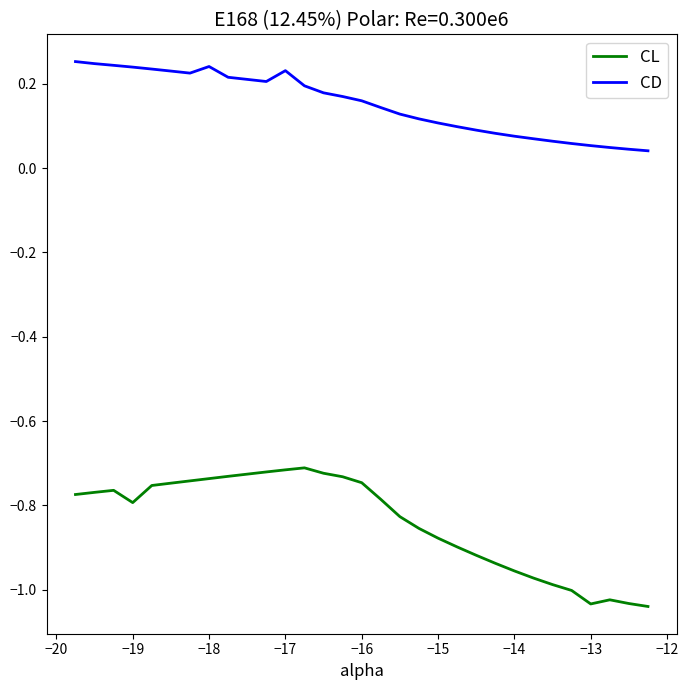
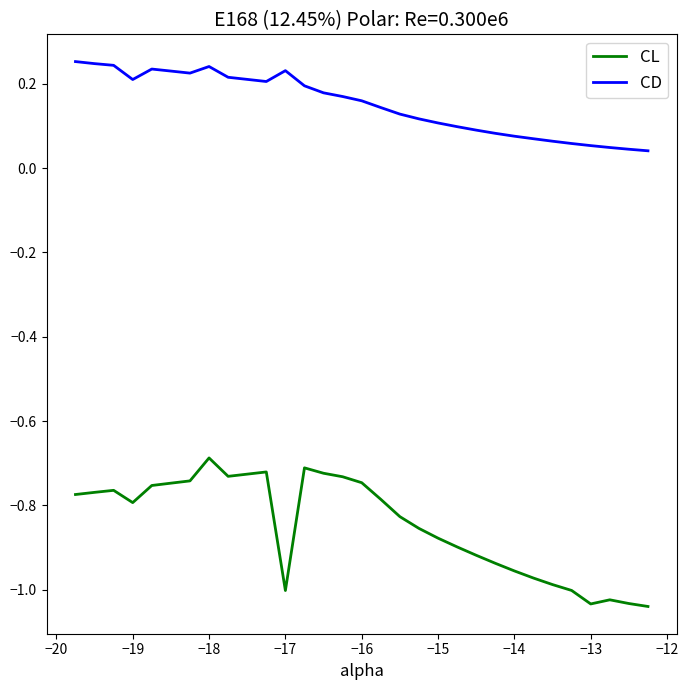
CD, −19: 0.24 -> 0.21
CL, −18: -0.74 -> -0.69
CL, −17: -0.72 -> -1.00
